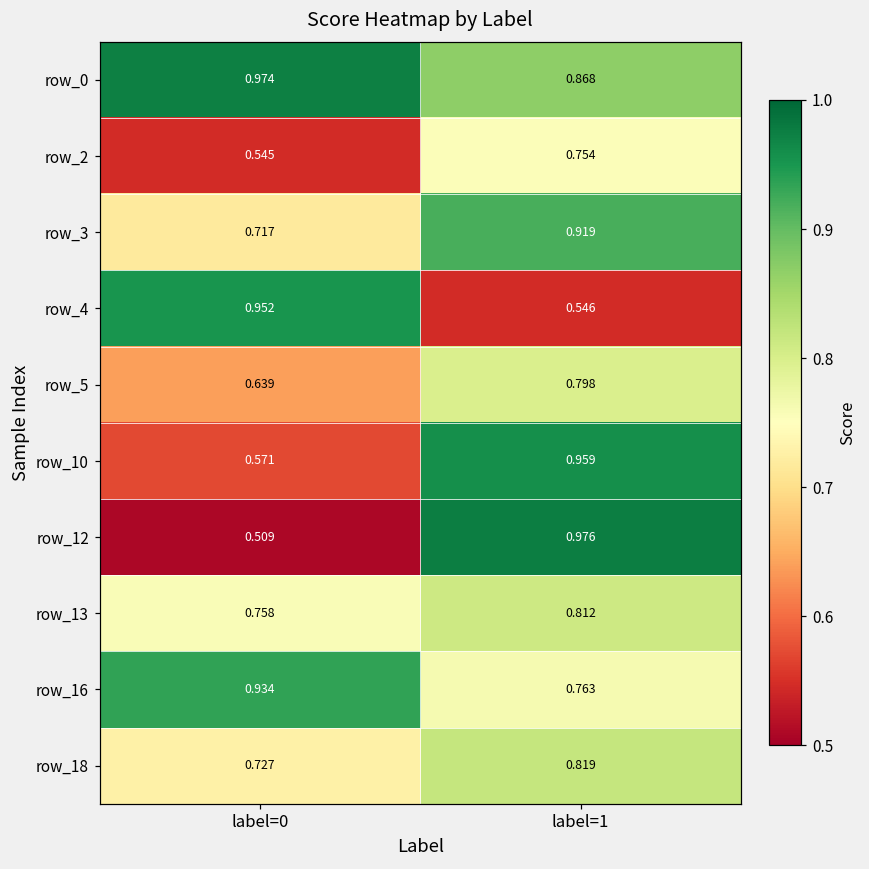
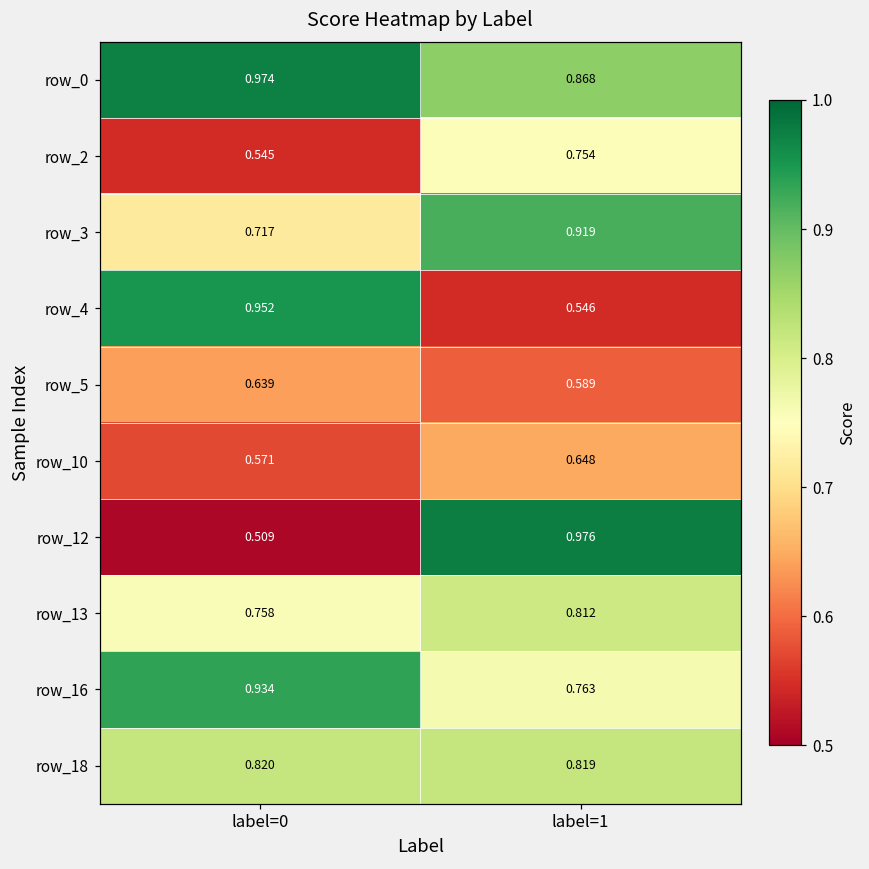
row_5, label=1: 0.798 -> 0.589
row_10, label=1: 0.959 -> 0.648
row_18, label=0: 0.727 -> 0.820
